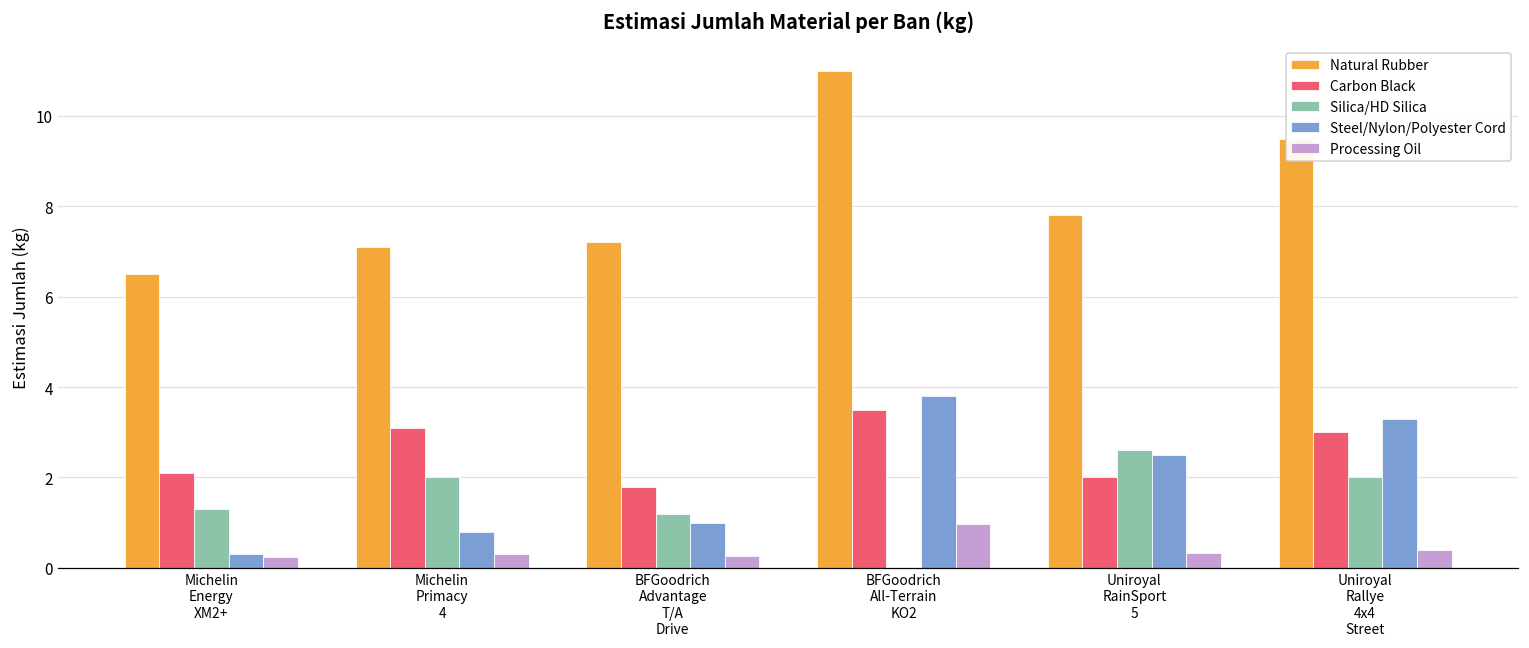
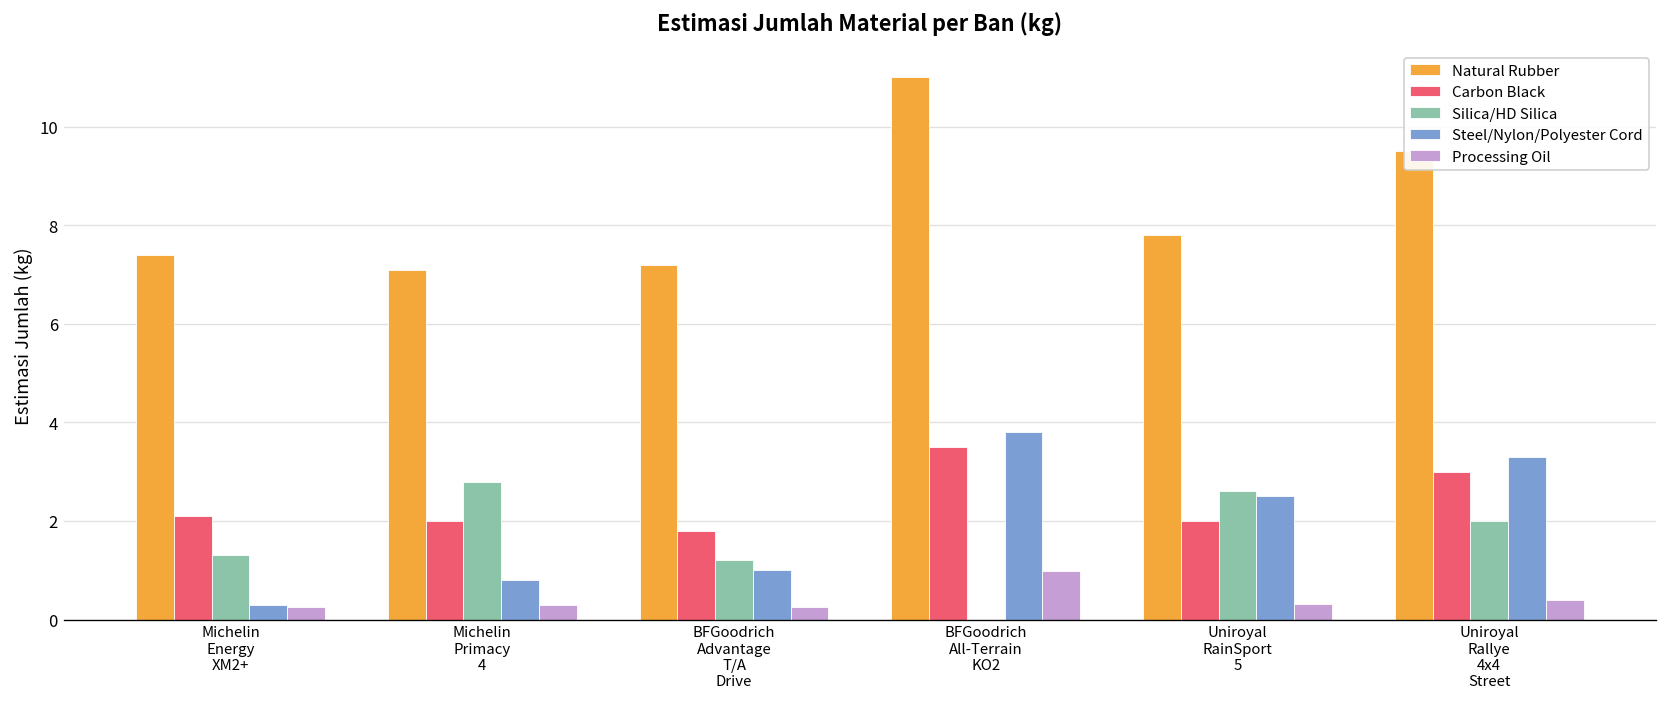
Natural Rubber, Michelin Energy XM2+: 6.5 -> 7.4
Carbon Black, Michelin Primacy 4: 3.1 -> 2.0
Silica/HD Silica, Michelin Primacy 4: 2.0 -> 2.8
